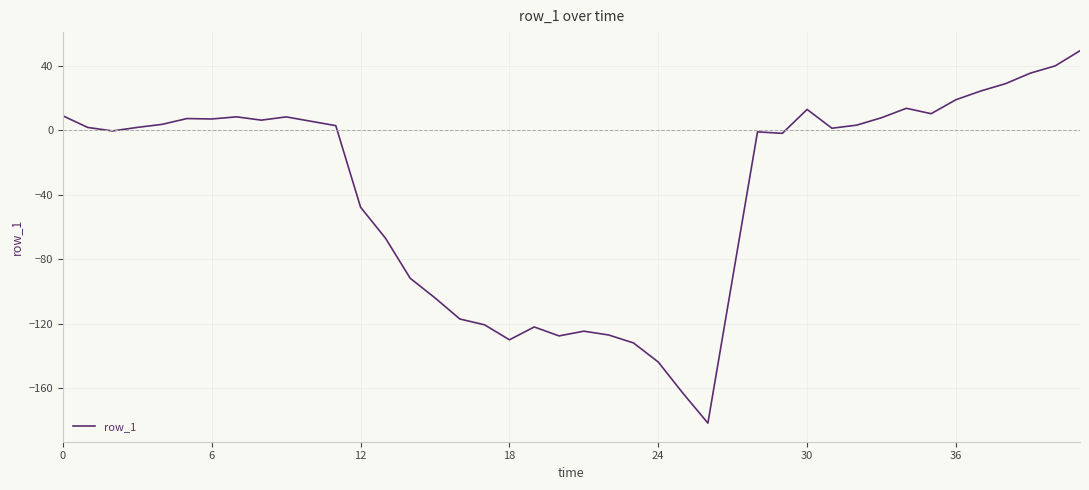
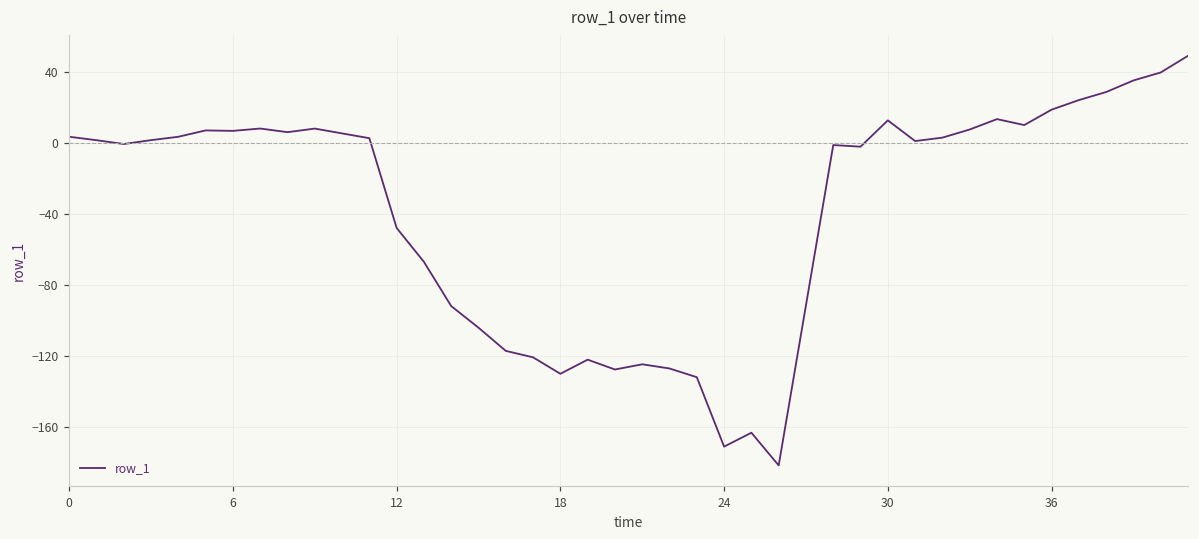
0: 9 -> 4
24: -144 -> -171
